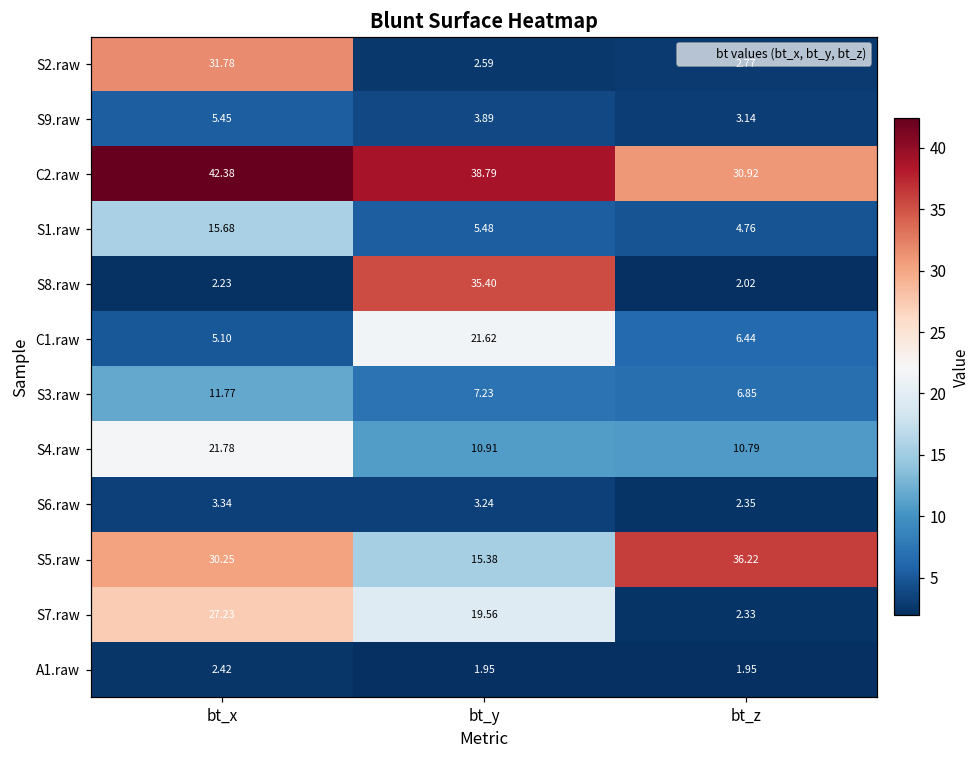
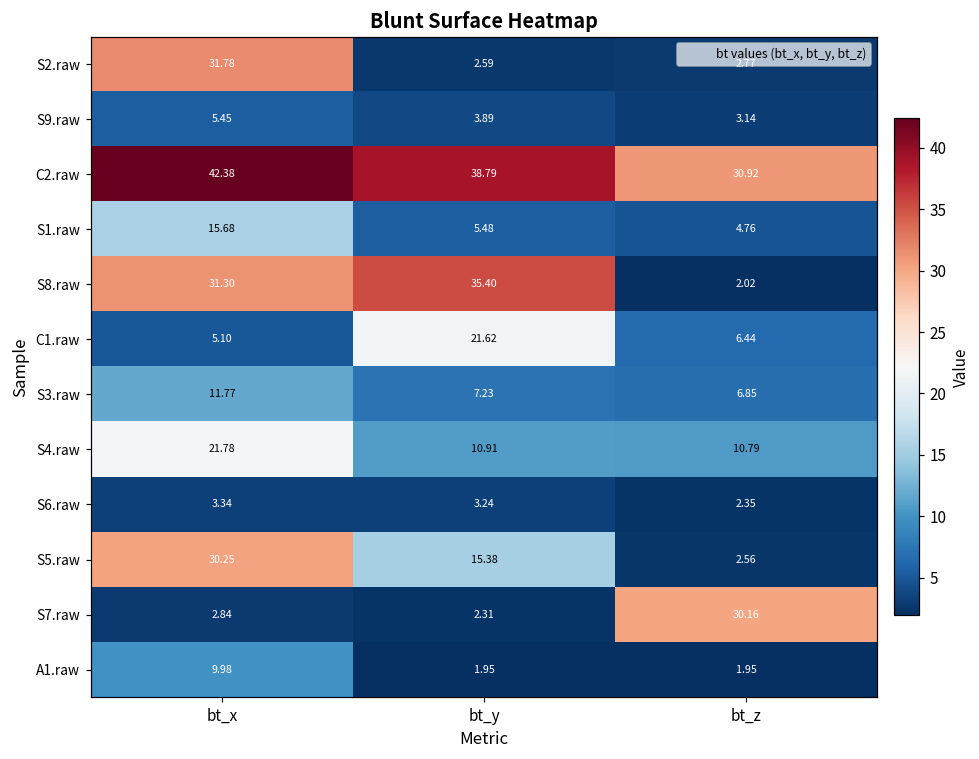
S8.raw, bt_x: 2.23 -> 31.30
S5.raw, bt_z: 36.22 -> 2.56
S7.raw, bt_x: 27.23 -> 2.84
S7.raw, bt_y: 19.56 -> 2.31
S7.raw, bt_z: 2.33 -> 30.16
A1.raw, bt_x: 2.42 -> 9.98
